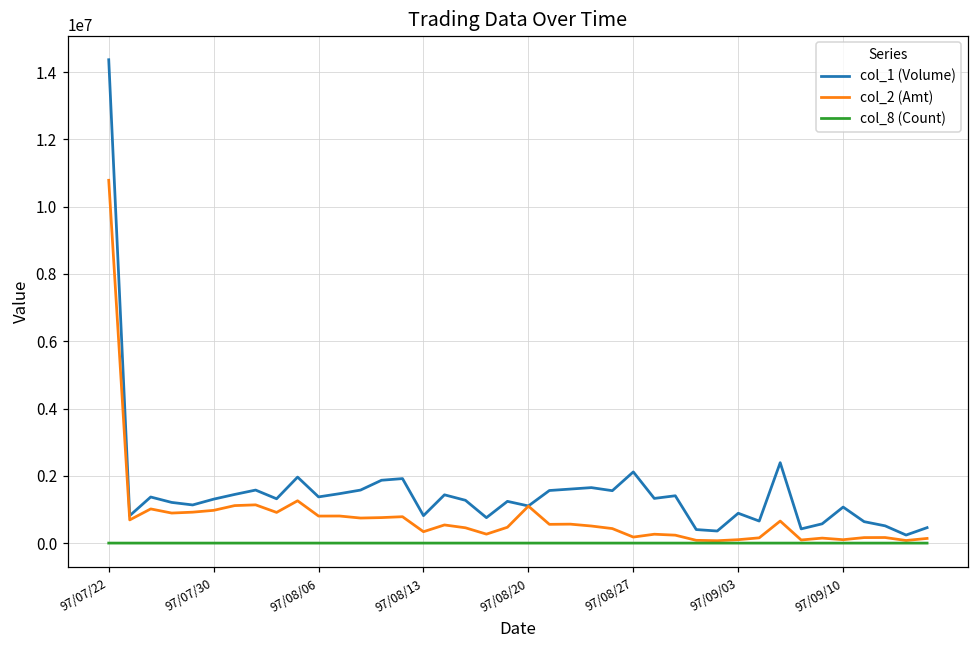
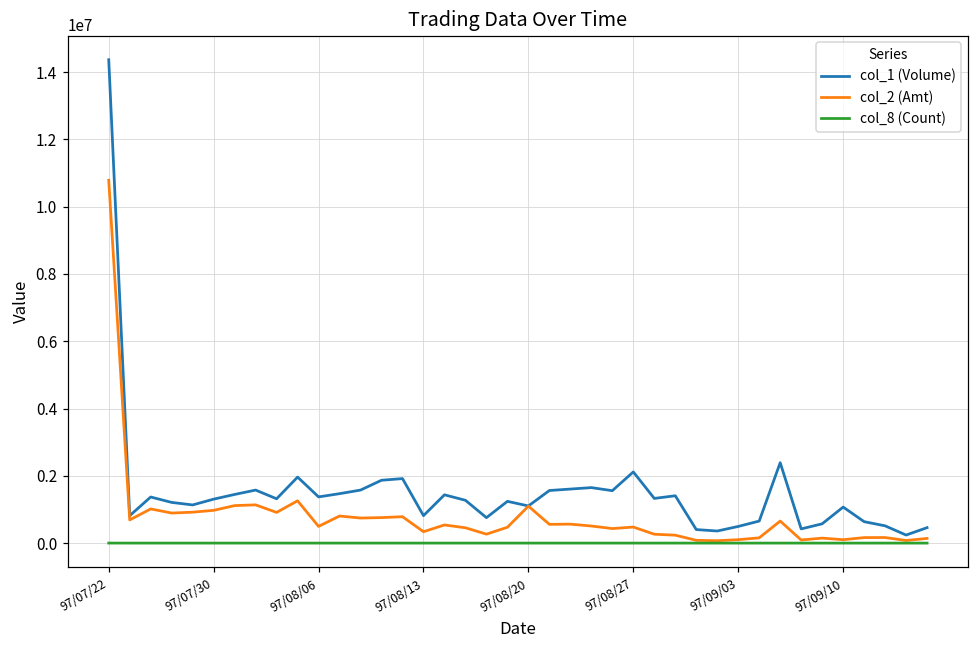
col_2 (Amt), 97/08/06: 800000 -> 500000
col_2 (Amt), 97/08/27: 200000 -> 500000
col_1 (Volume), 97/09/03: 900000 -> 500000
